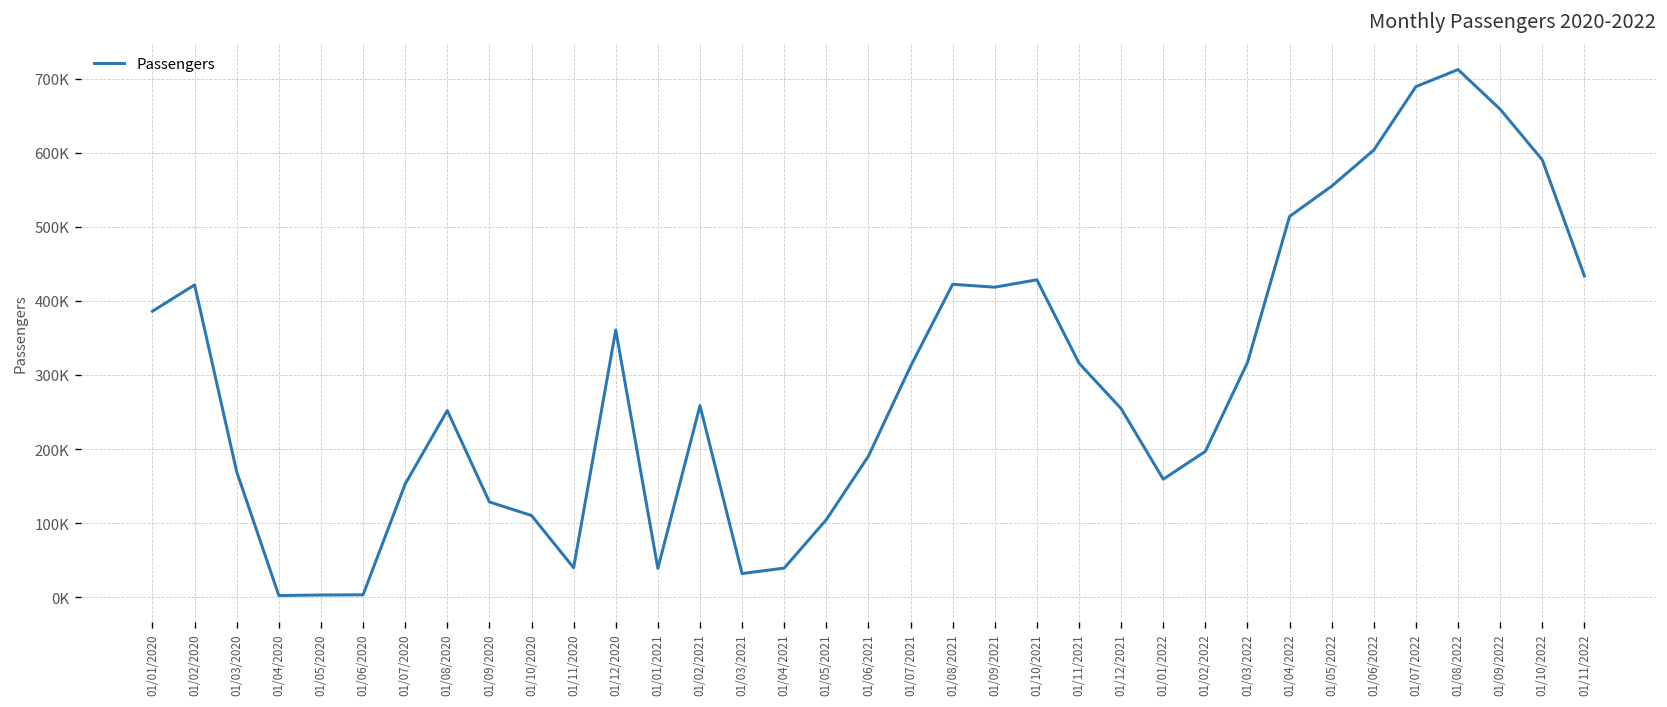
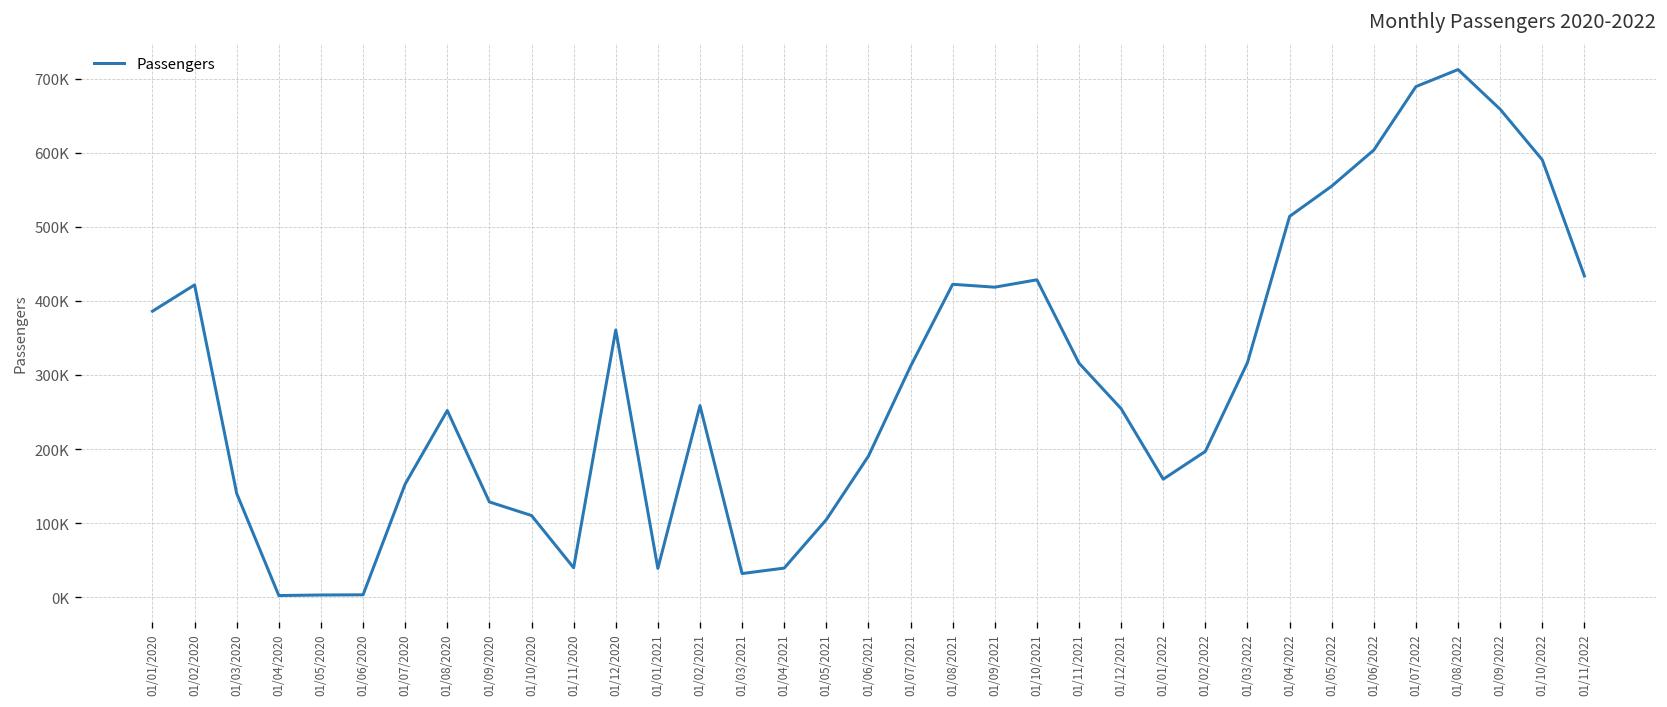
01/03/2020: 170000 -> 140000
